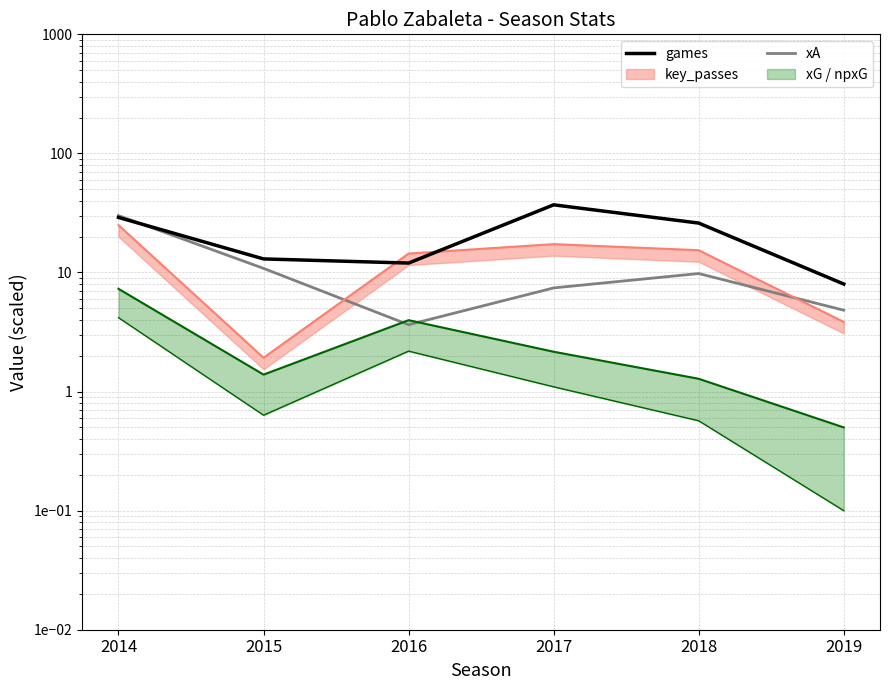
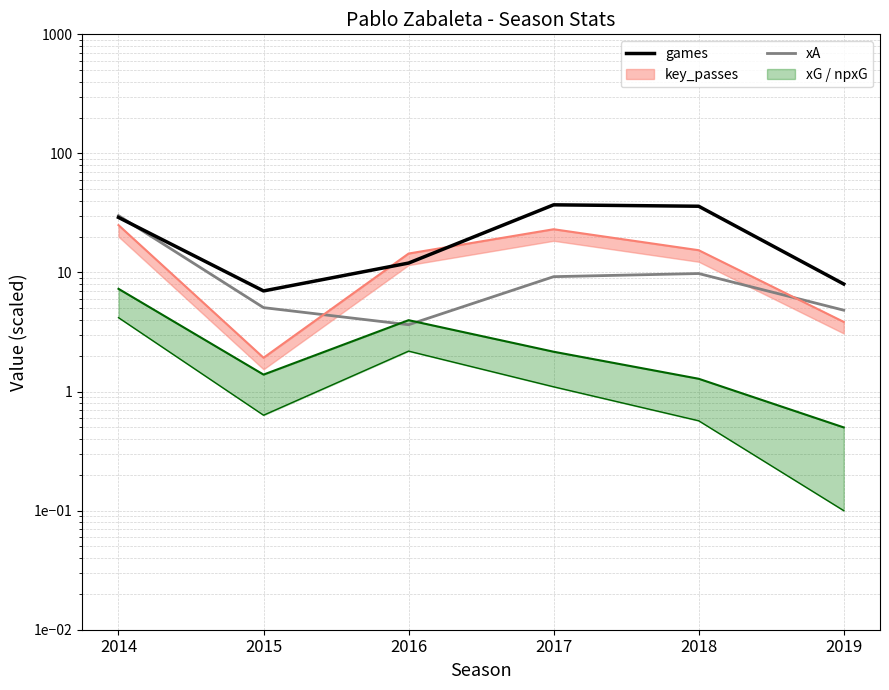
games, 2015: 13 -> 7
xA, 2015: 11 -> 5.1
key_passes, 2017: 17 -> 23
xA, 2017: 7 -> 9
games, 2018: 26 -> 36
